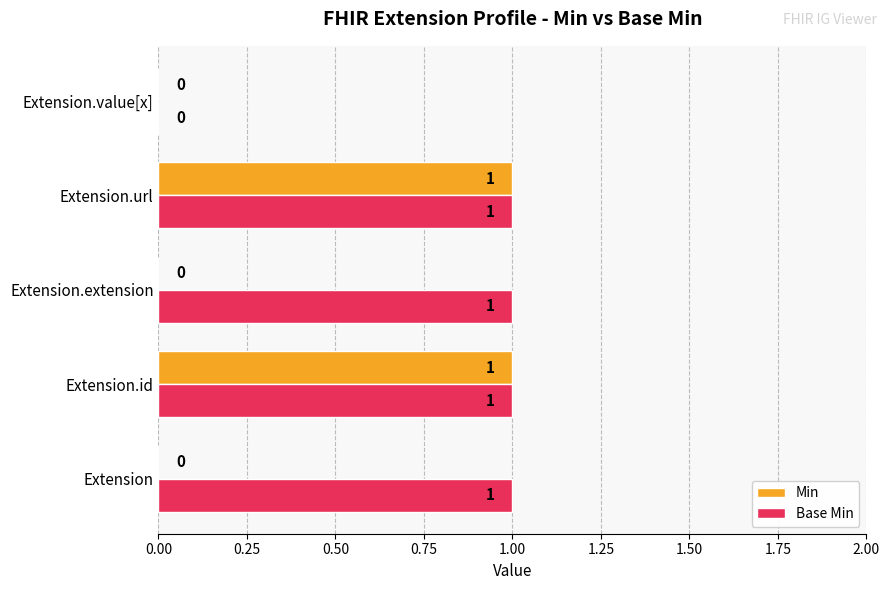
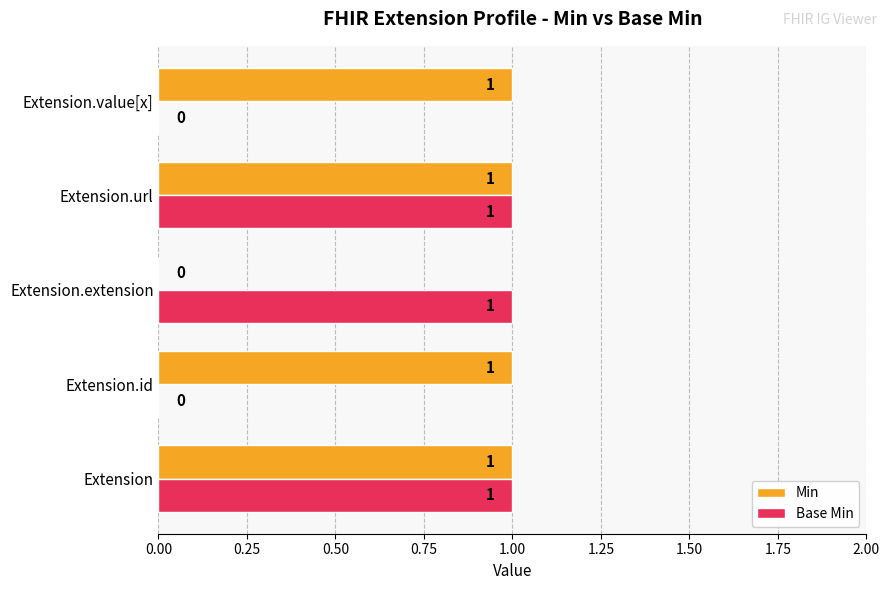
Min, Extension.value[x]: 0 -> 1
Base Min, Extension.id: 1 -> 0
Min, Extension: 0 -> 1
